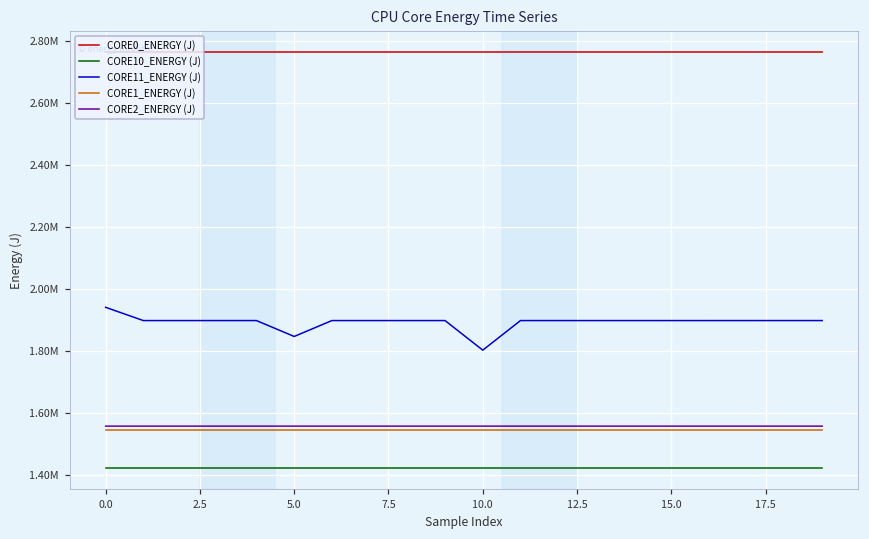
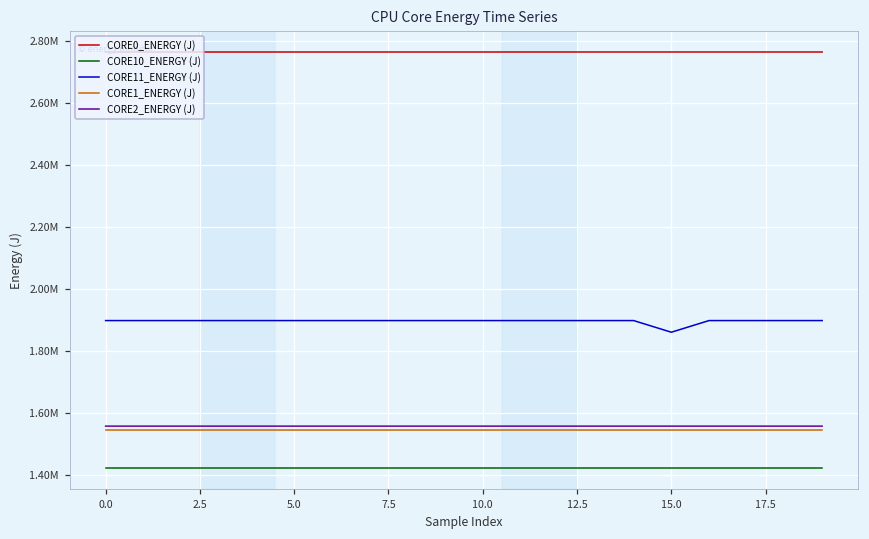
CORE11_ENERGY (J), 0.0: 1940000 -> 1900000
CORE11_ENERGY (J), 5.0: 1850000 -> 1900000
CORE11_ENERGY (J), 10.0: 1800000 -> 1900000
CORE11_ENERGY (J), 15.0: 1900000 -> 1860000
